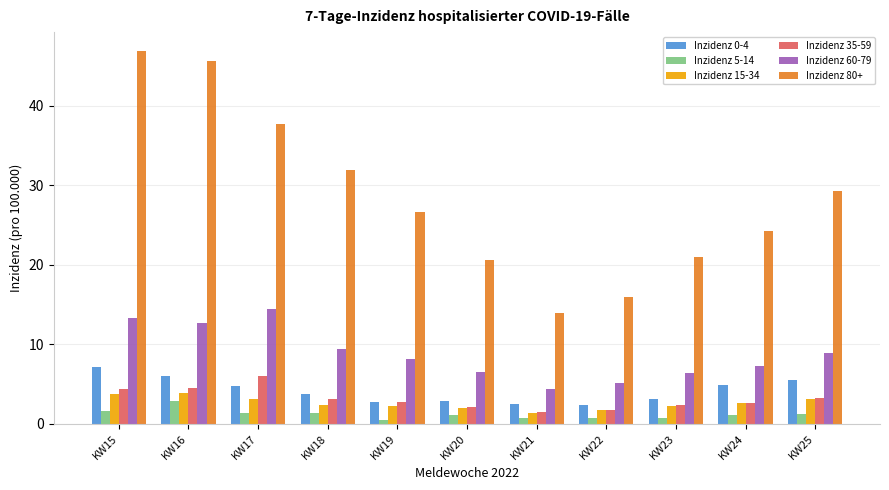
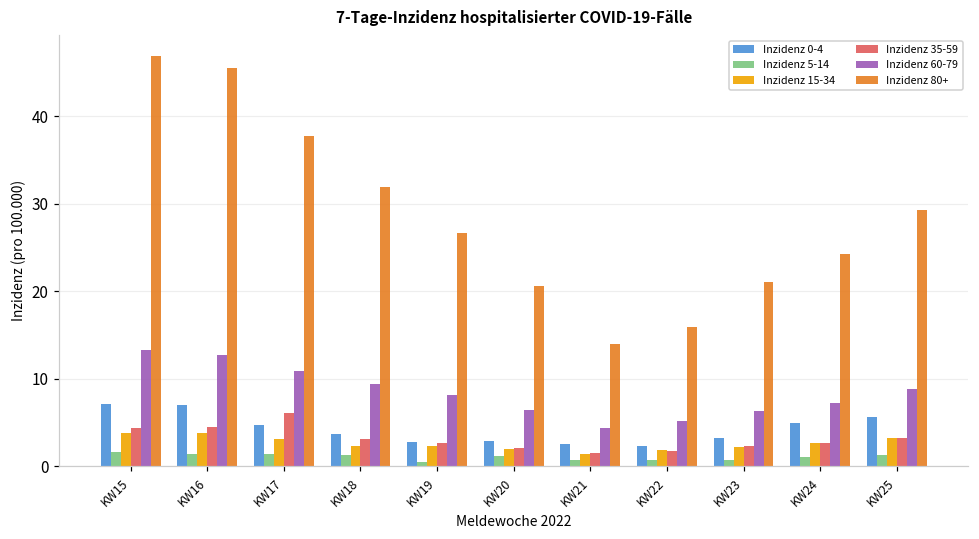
Inzidenz 0-4, KW16: 6 -> 7
Inzidenz 5-14, KW16: 3 -> 1
Inzidenz 60-79, KW17: 14 -> 11
